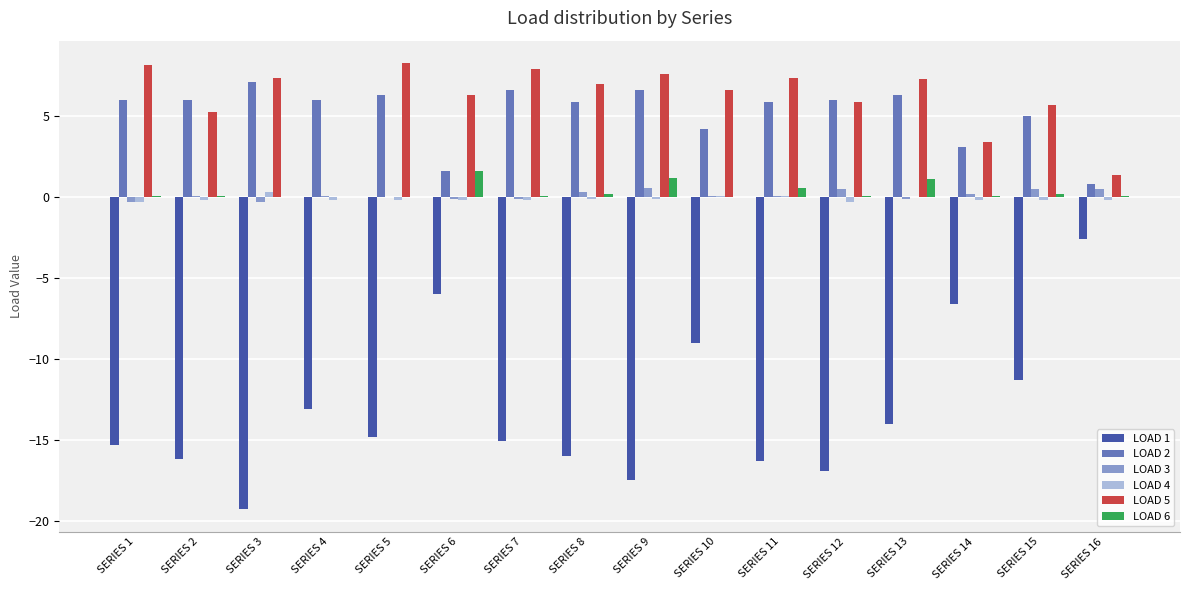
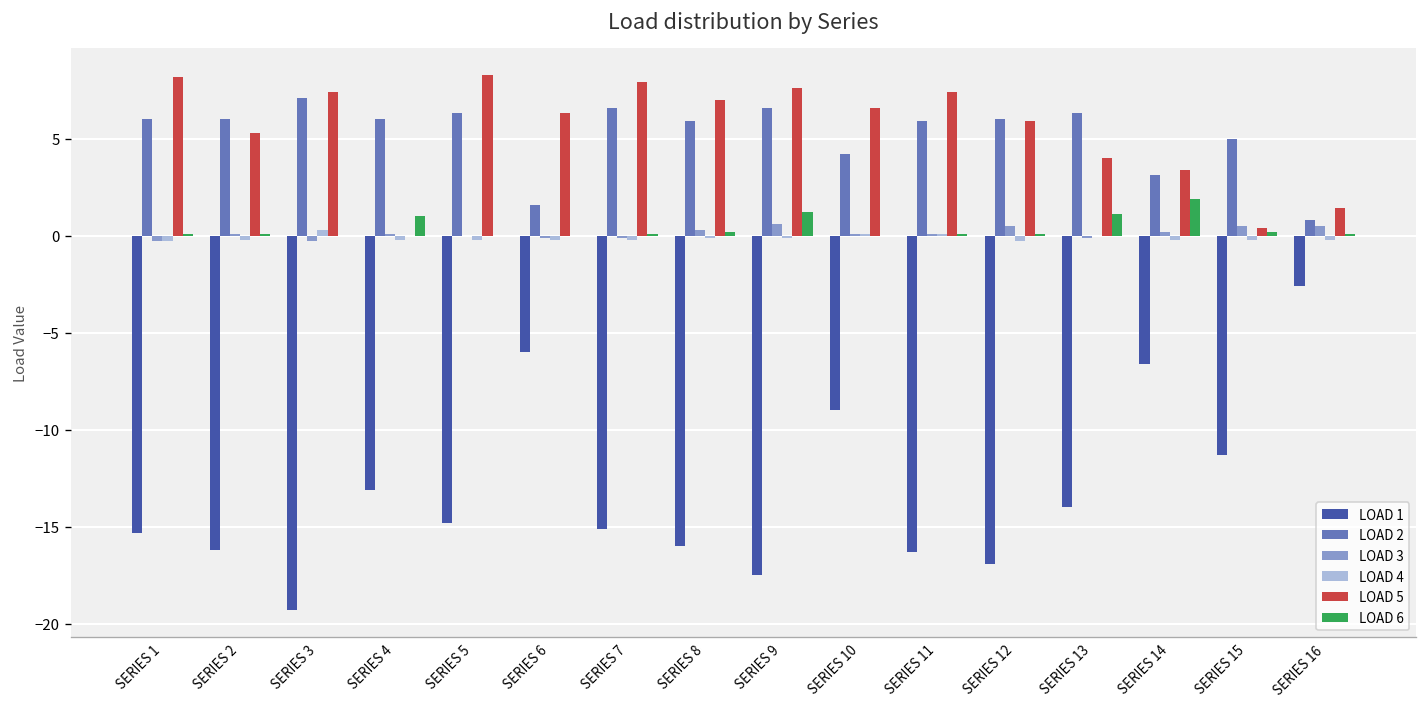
LOAD 6, SERIES 4: 0 -> 1
LOAD 6, SERIES 6: 1.6 -> 0.0
LOAD 6, SERIES 11: 0.6 -> 0.1
LOAD 5, SERIES 13: 7.3 -> 4.0
LOAD 6, SERIES 14: 0.1 -> 1.9
LOAD 5, SERIES 15: 5.7 -> 0.4
